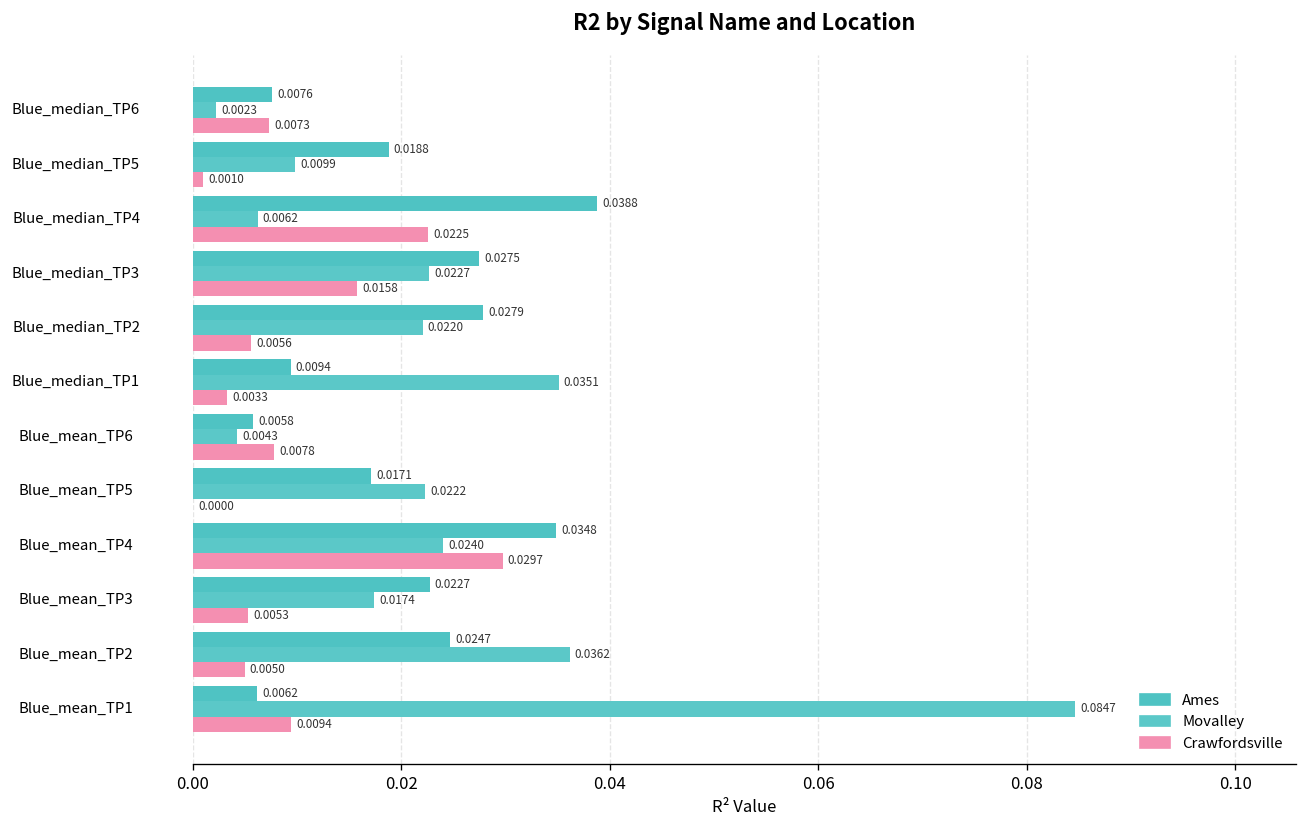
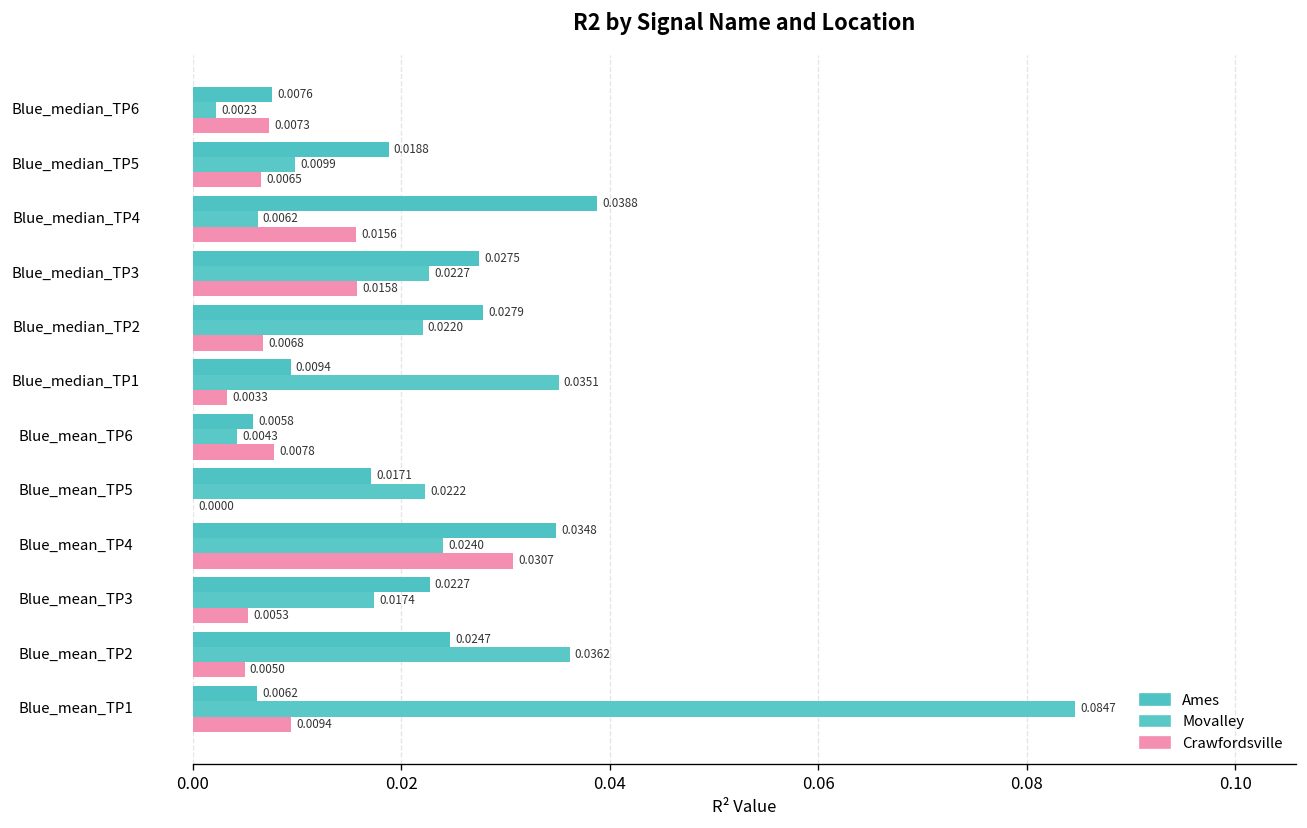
Crawfordsville, Blue_median_TP5: 0.0010 -> 0.0065
Crawfordsville, Blue_median_TP4: 0.0225 -> 0.0156
Crawfordsville, Blue_median_TP2: 0.0056 -> 0.0068
Crawfordsville, Blue_mean_TP4: 0.0297 -> 0.0307
